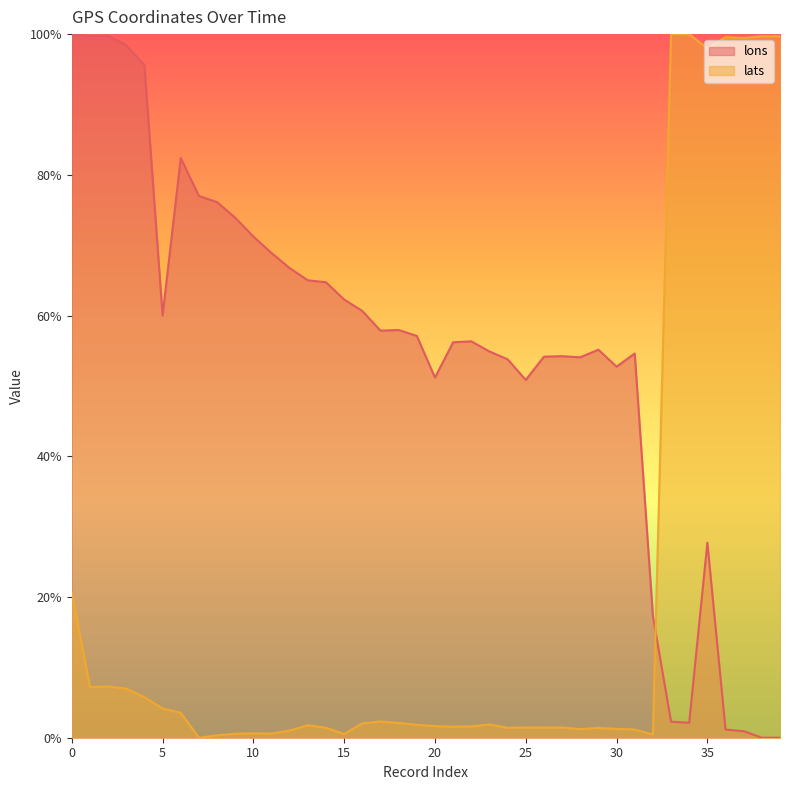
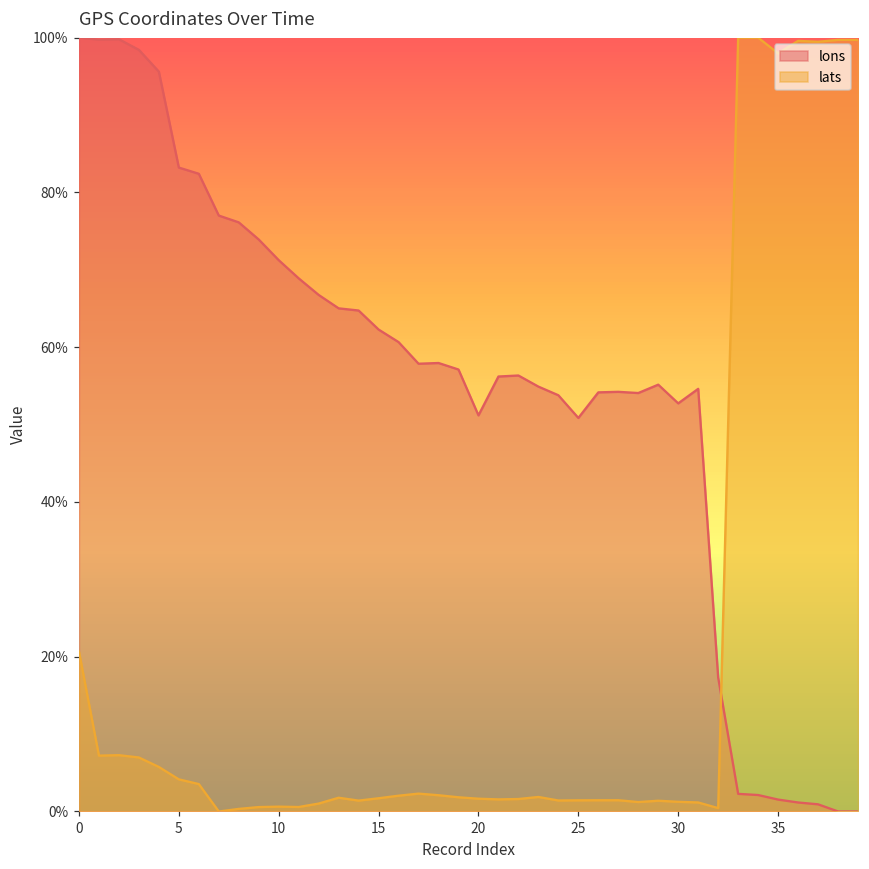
lons, 5: 60% -> 83%
lats, 15: 1% -> 2%
lons, 35: 28% -> 2%
